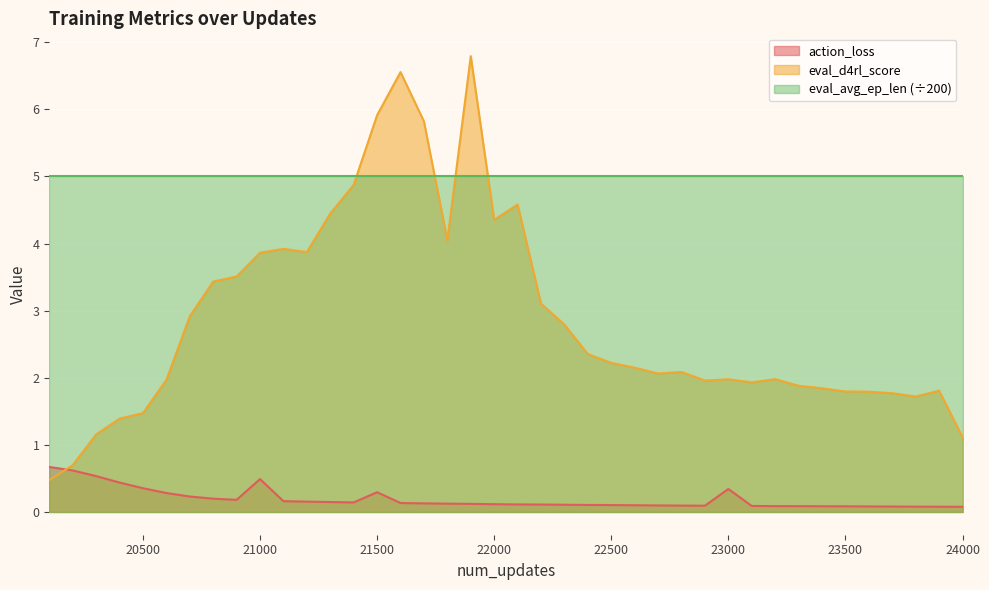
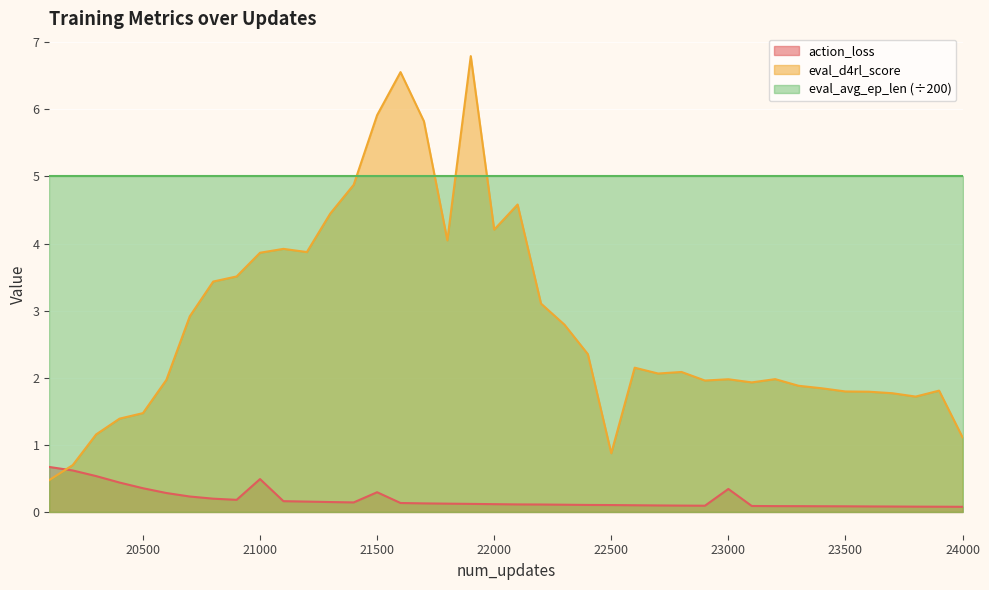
eval_d4rl_score, 22000: 4.4 -> 4.2
eval_d4rl_score, 22500: 2.2 -> 0.9
